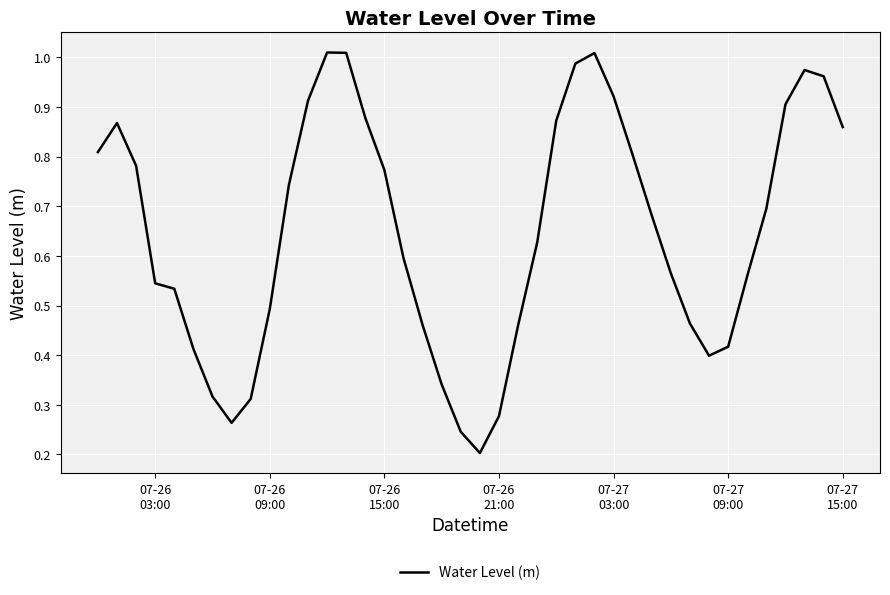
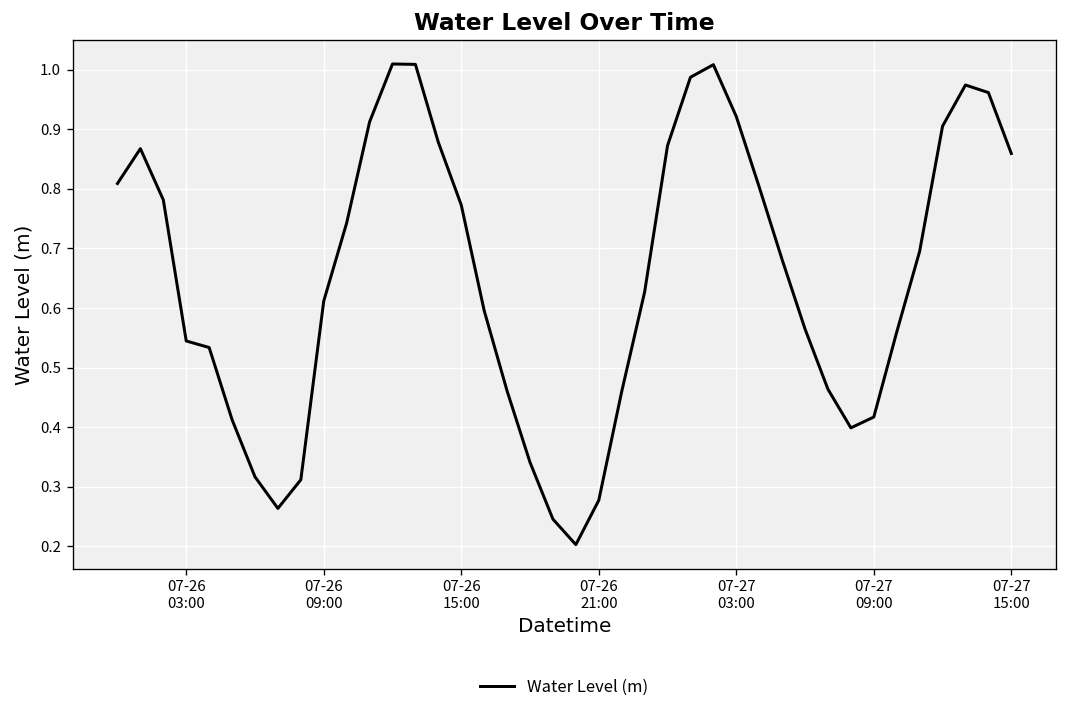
07-26 09:00: 0.49 -> 0.61
